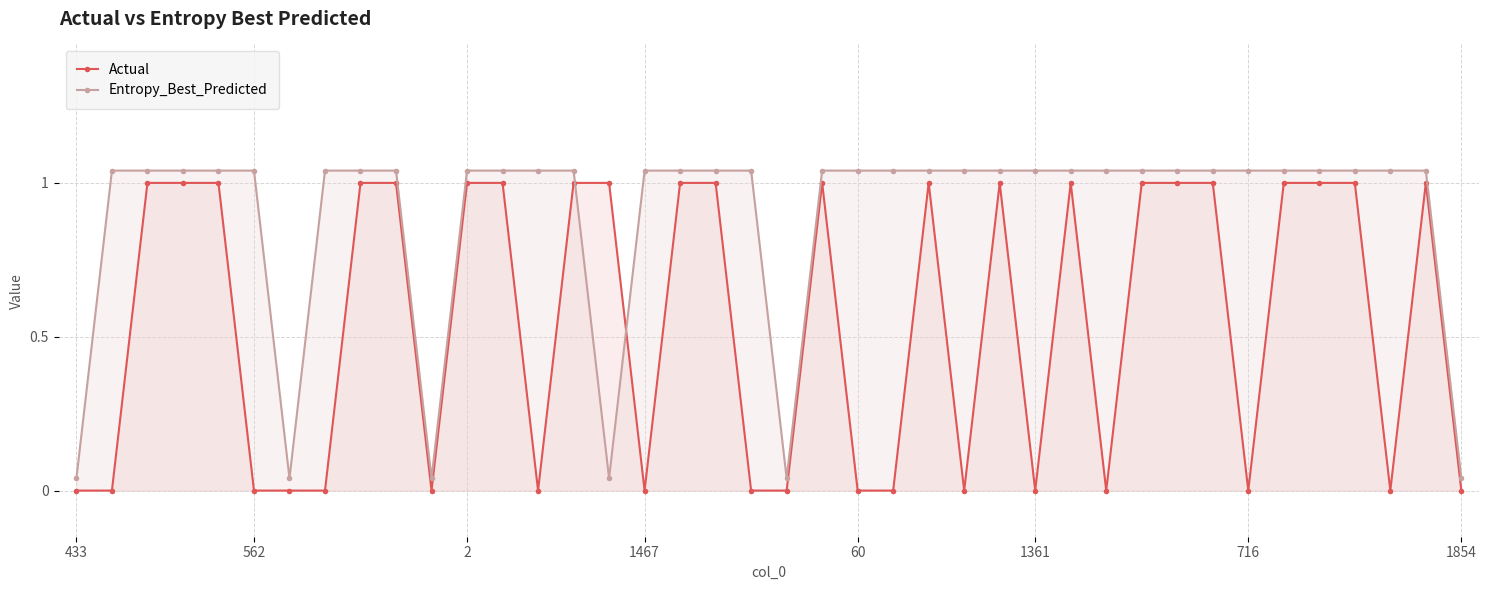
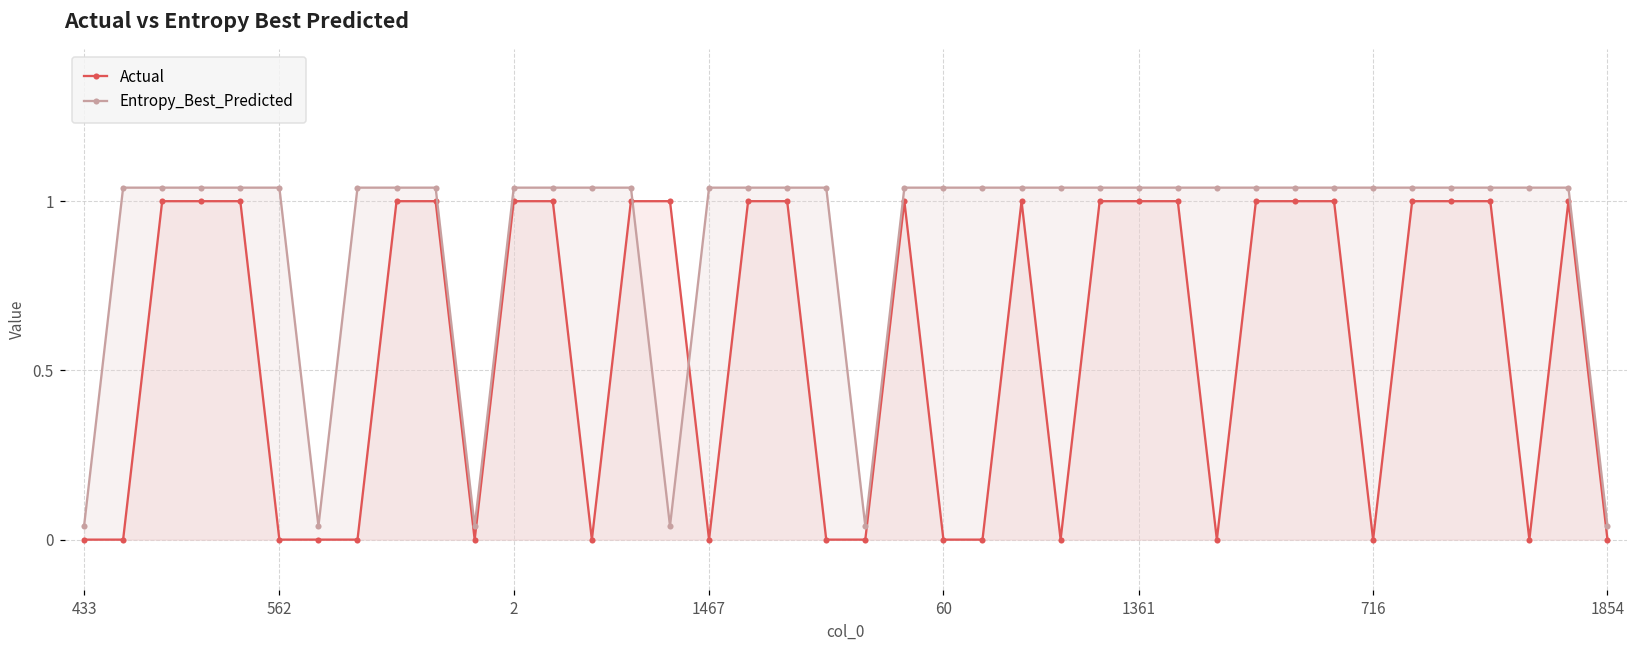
Actual, 1361: 0 -> 1
